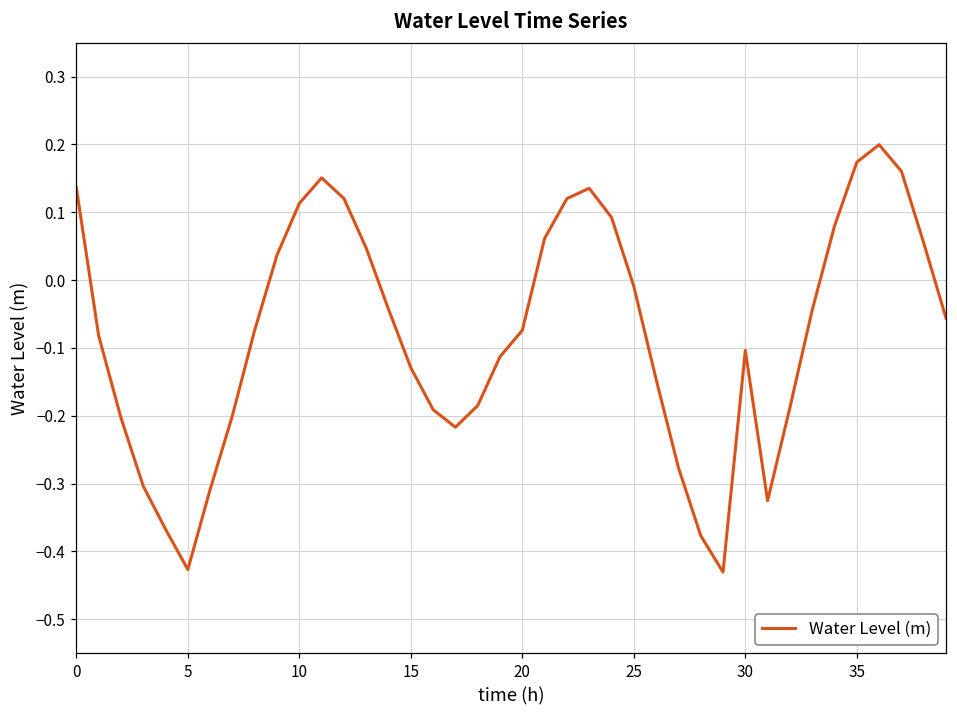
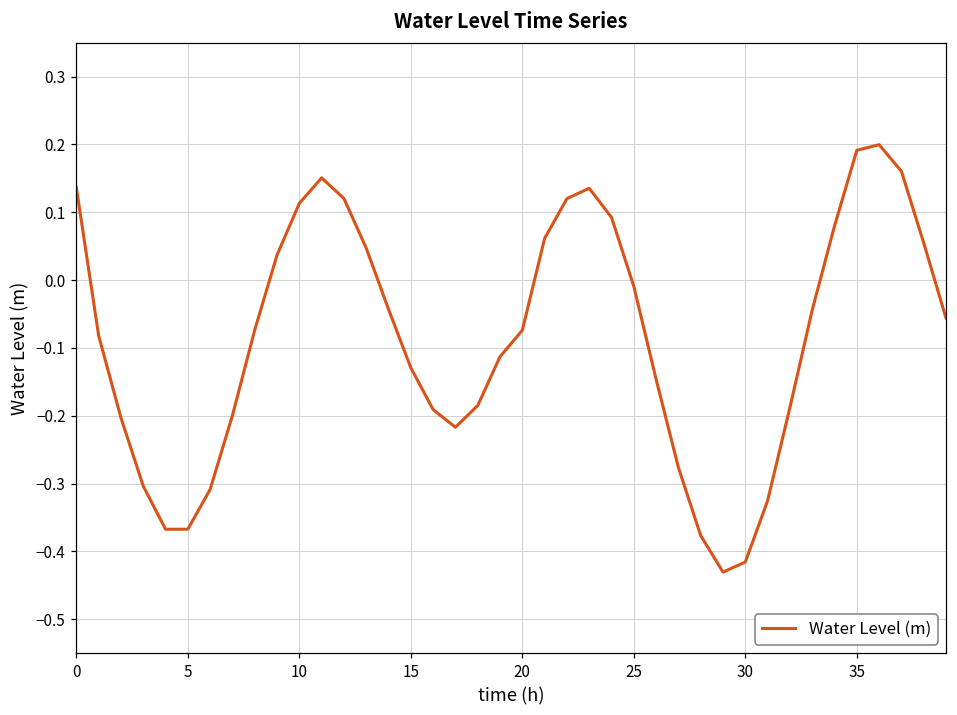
5: -0.43 -> -0.37
30: -0.10 -> -0.42
35: 0.17 -> 0.19
